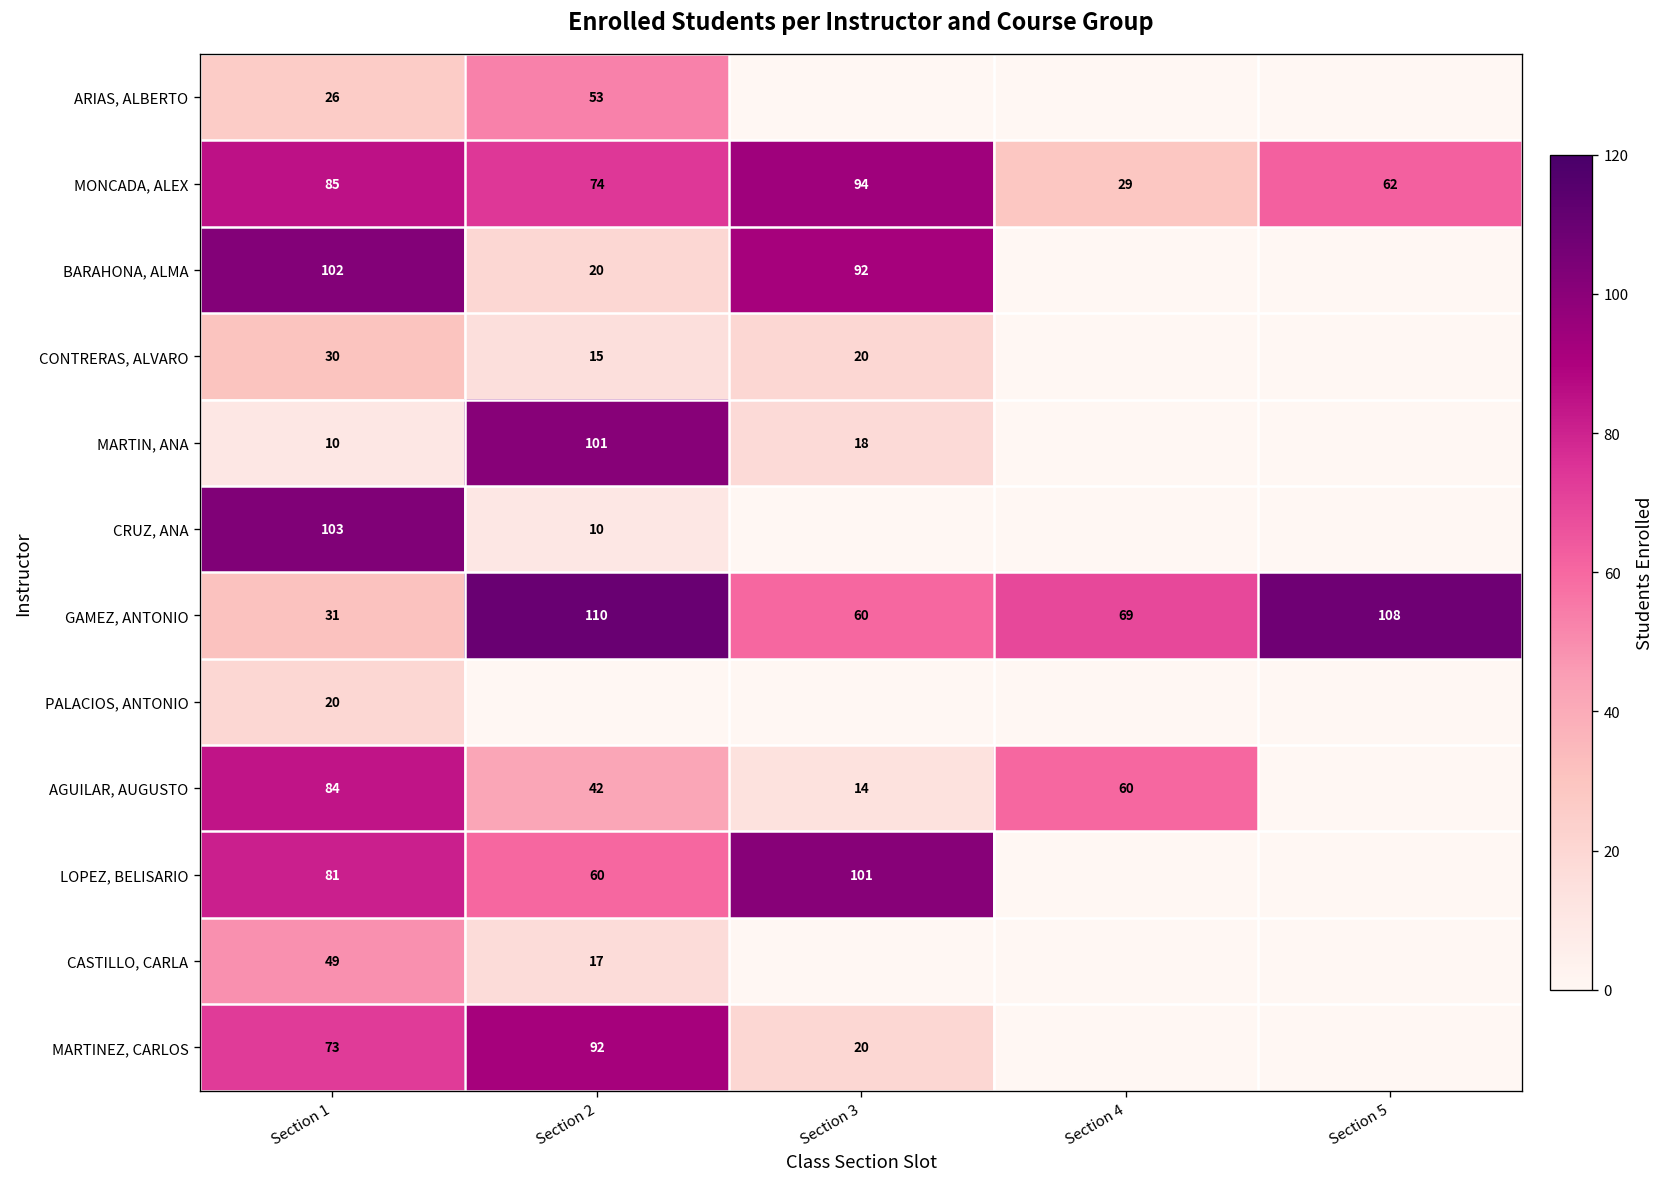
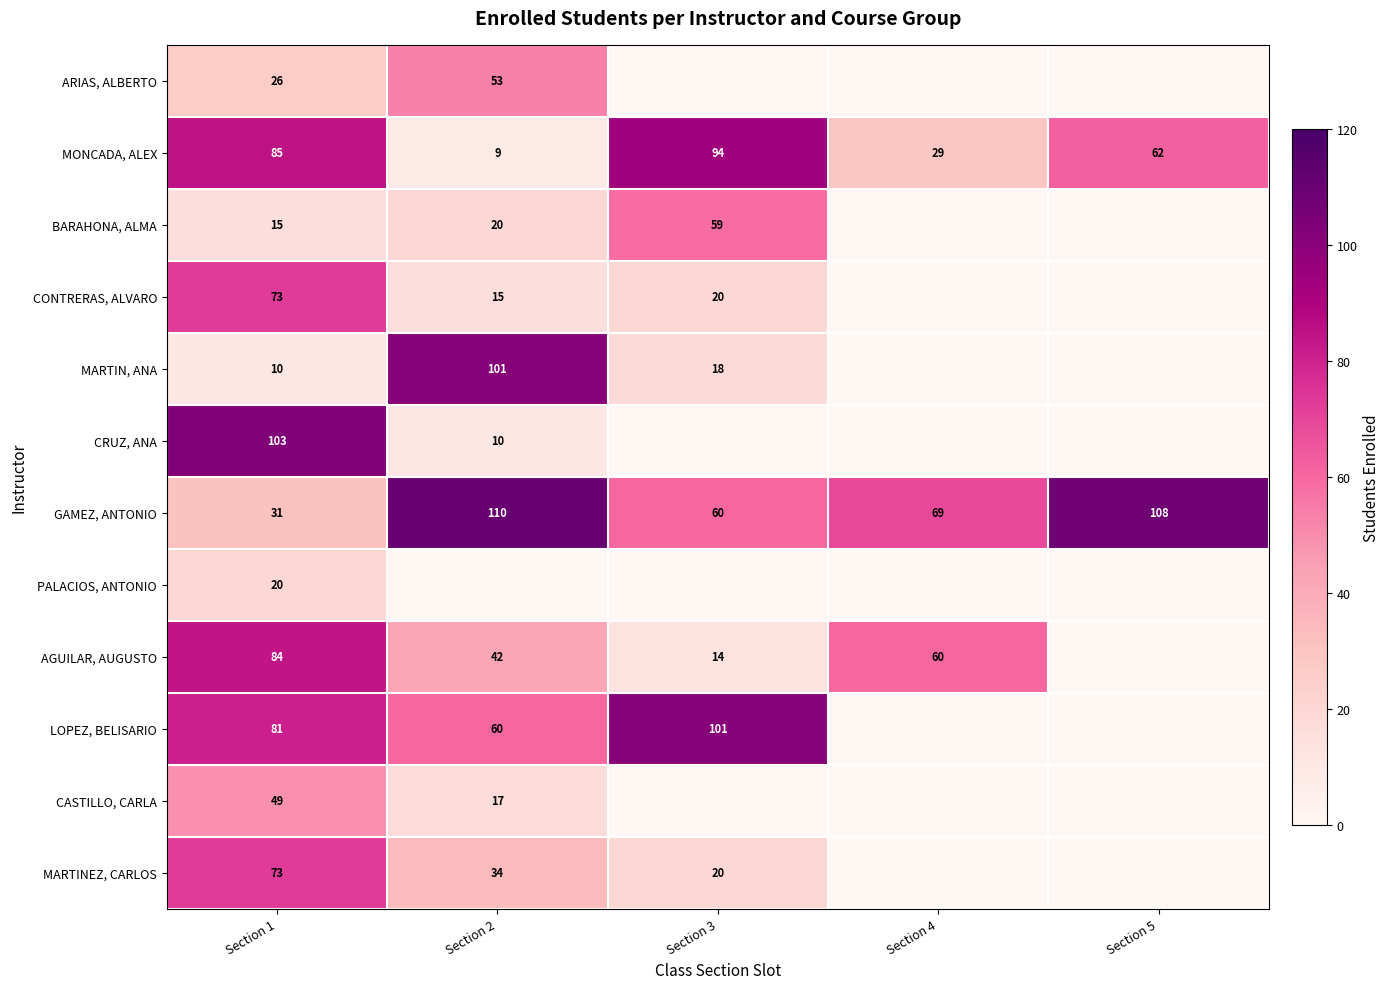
MONCADA, ALEX, Section 2: 74 -> 9
BARAHONA, ALMA, Section 1: 102 -> 15
BARAHONA, ALMA, Section 3: 92 -> 59
CONTRERAS, ALVARO, Section 1: 30 -> 73
MARTINEZ, CARLOS, Section 2: 92 -> 34
